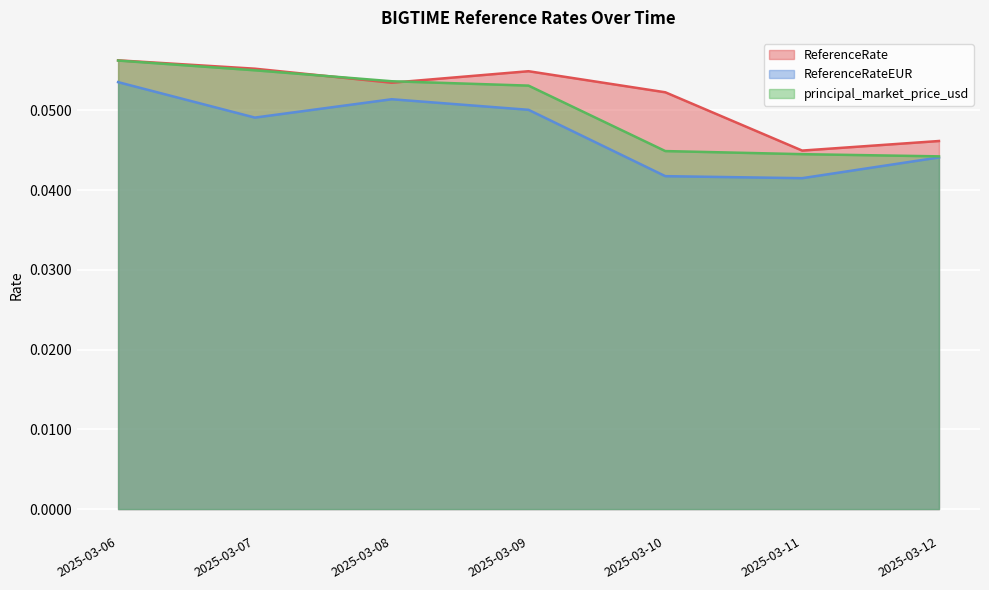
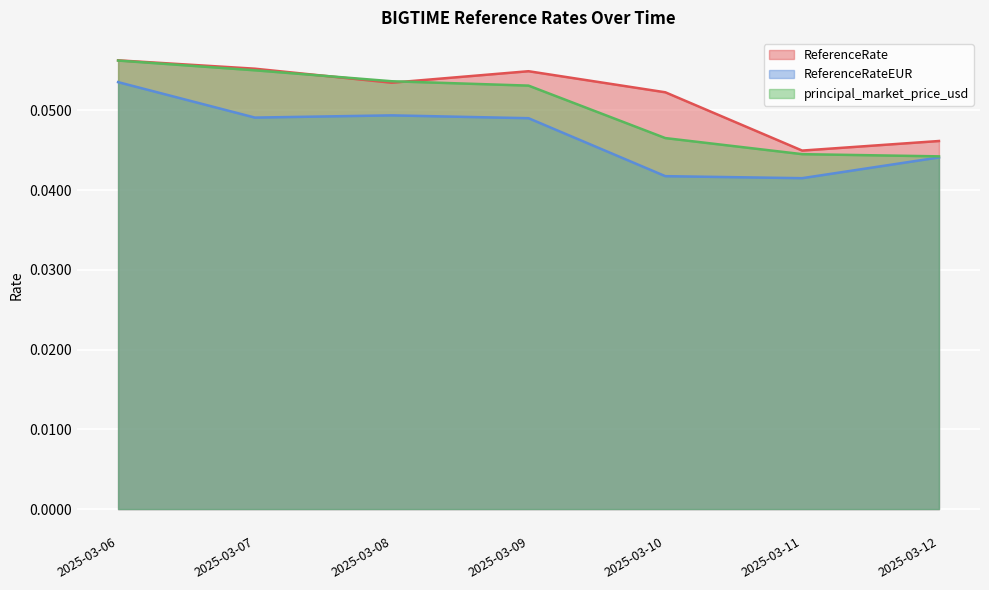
ReferenceRateEUR, 2025-03-08: 0.051 -> 0.049
ReferenceRateEUR, 2025-03-09: 0.050 -> 0.049
principal_market_price_usd, 2025-03-10: 0.045 -> 0.047
